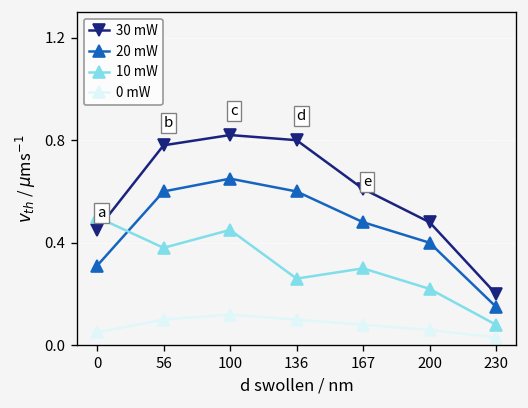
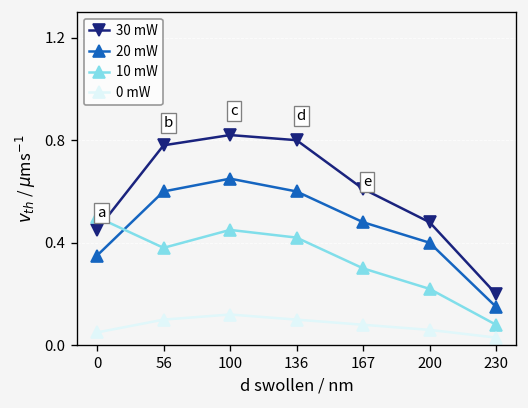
20 mW, 0: 0.31 -> 0.35
10 mW, 136: 0.26 -> 0.42
